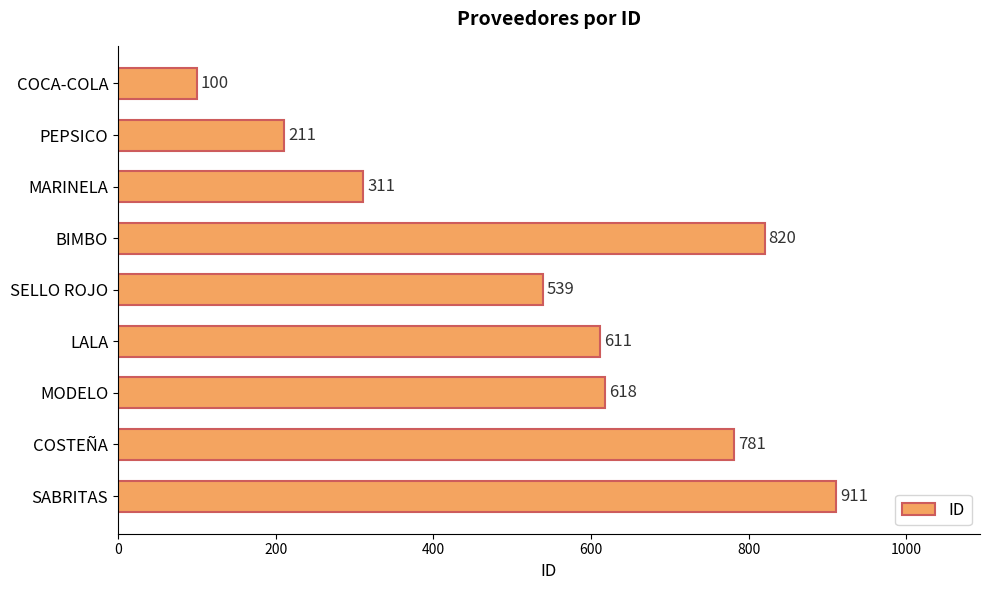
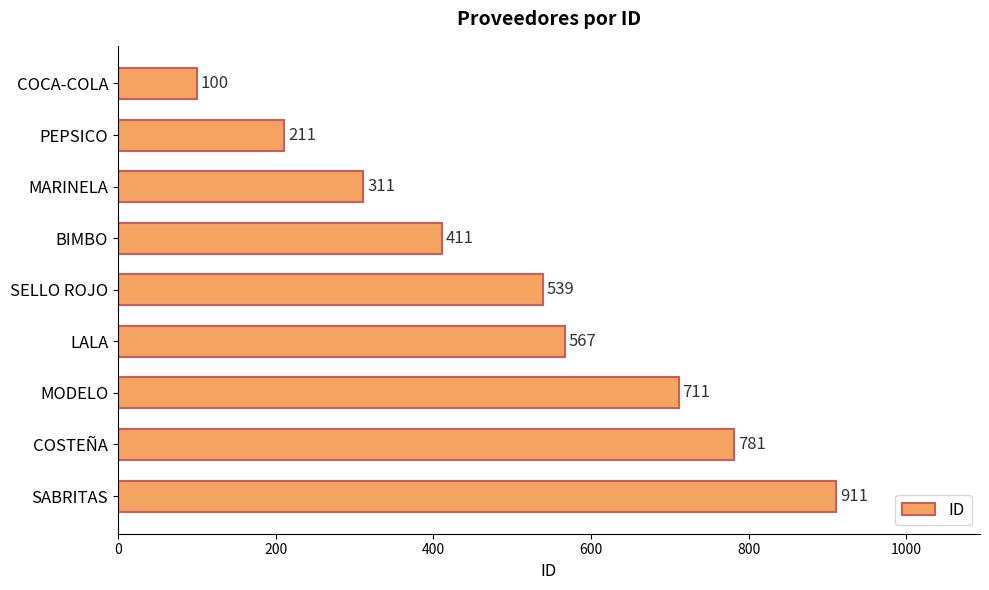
BIMBO: 820 -> 411
LALA: 611 -> 567
MODELO: 618 -> 711
